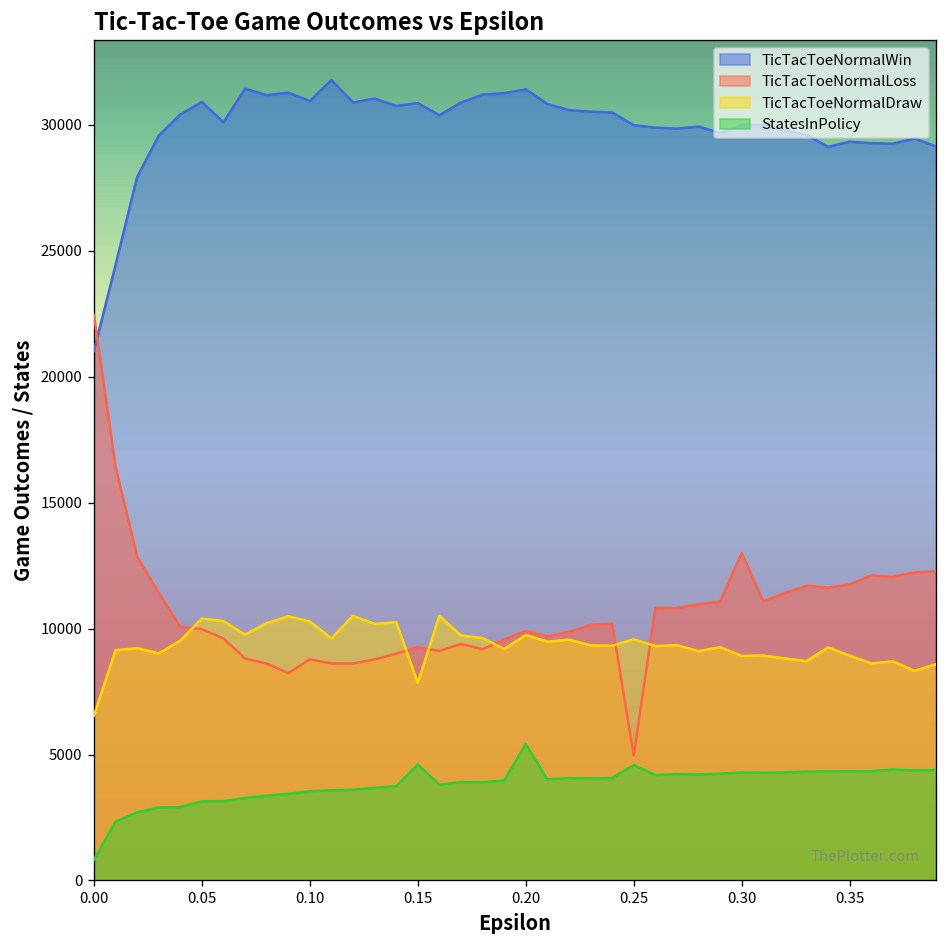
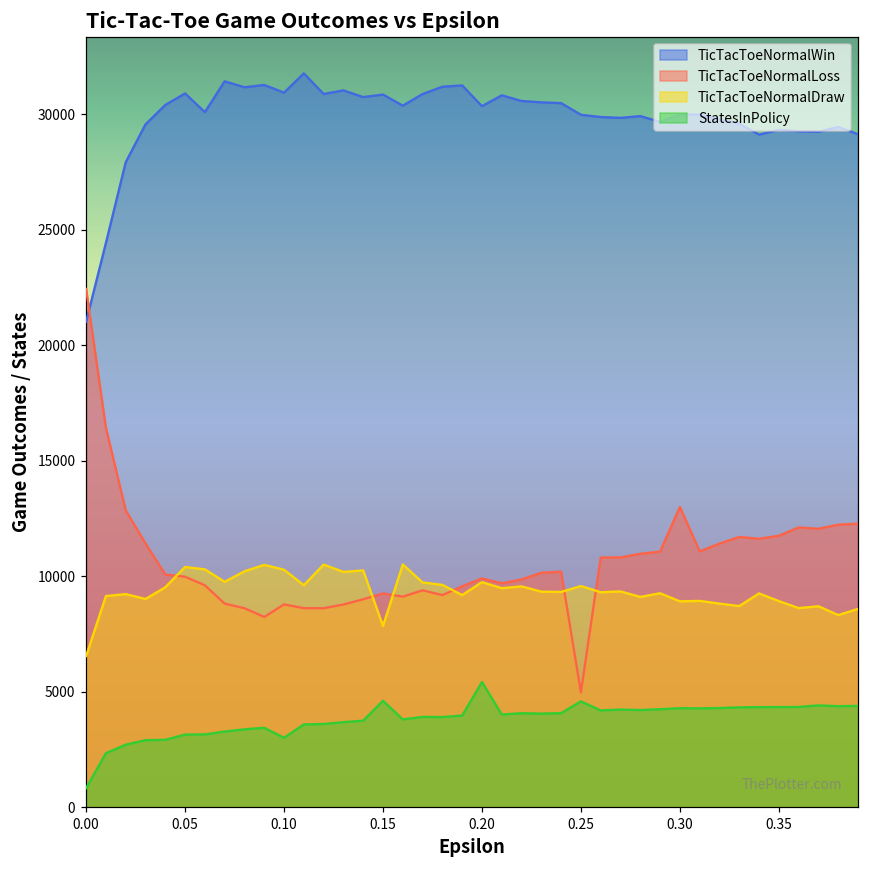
StatesInPolicy, 0.10: 3500 -> 3000
TicTacToeNormalWin, 0.20: 31400 -> 30400
